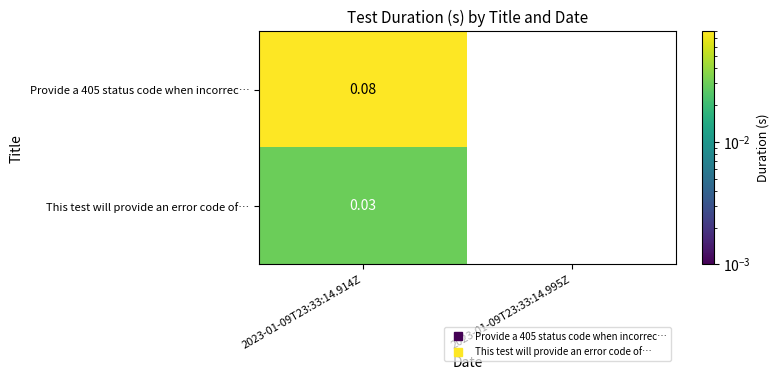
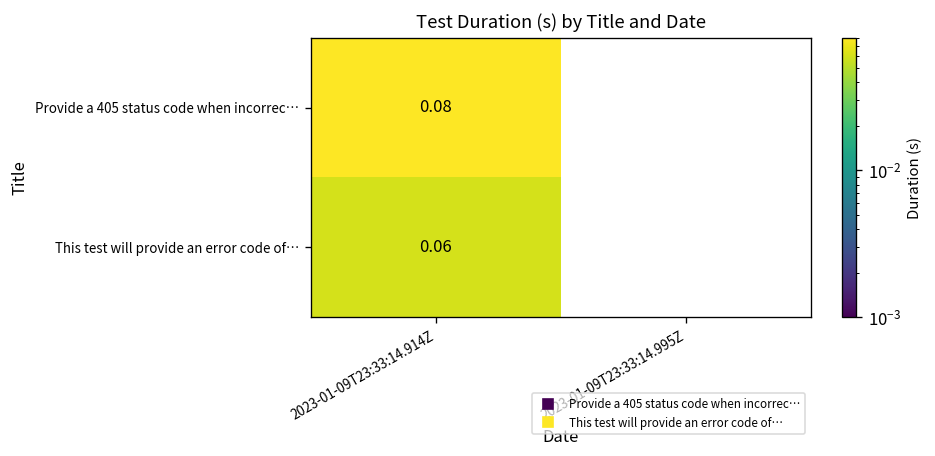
This test will provide an error code of…, 2023-01-09T23:33:14.914Z: 0.03 -> 0.06
